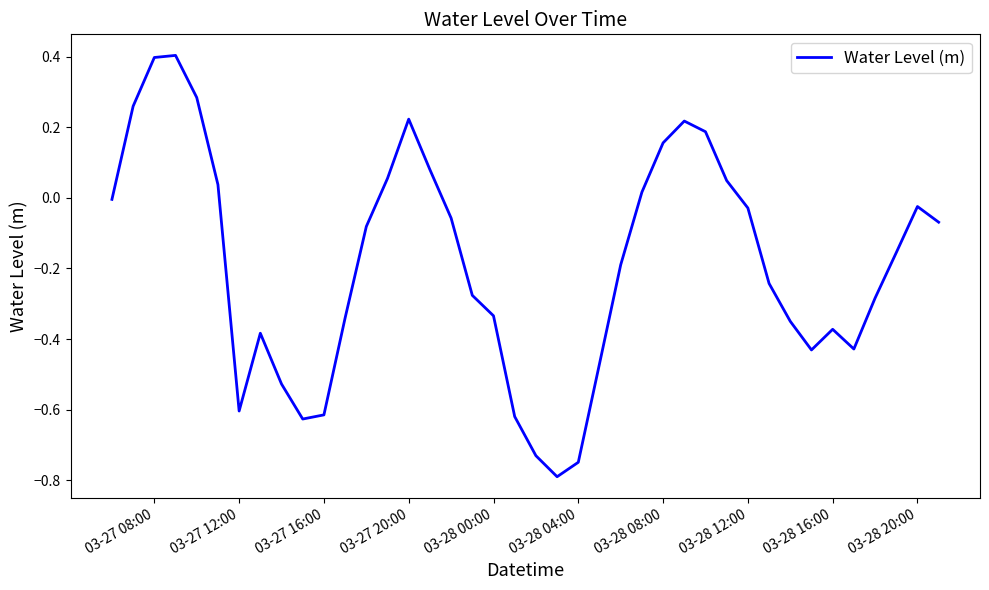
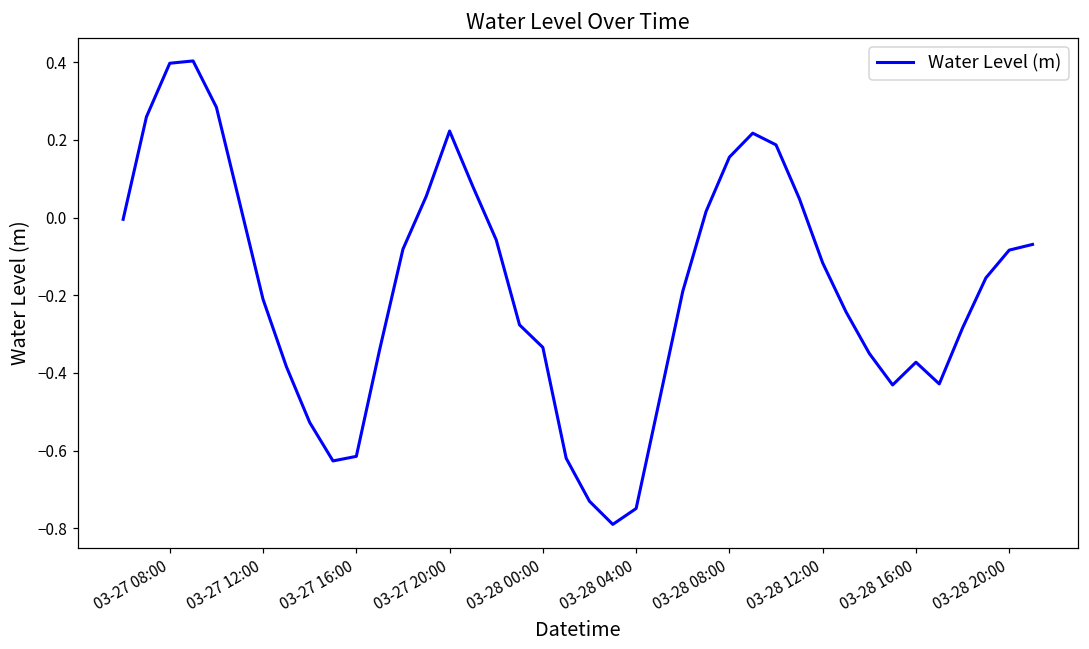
03-27 12:00: -0.60 -> -0.21
03-28 12:00: -0.03 -> -0.12
03-28 20:00: -0.02 -> -0.08
